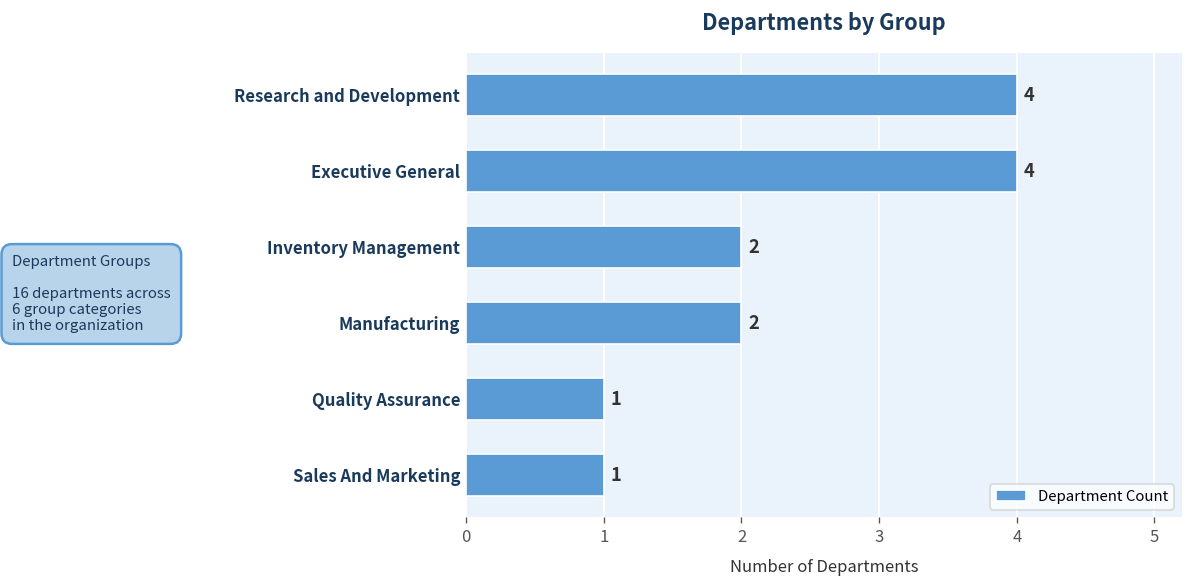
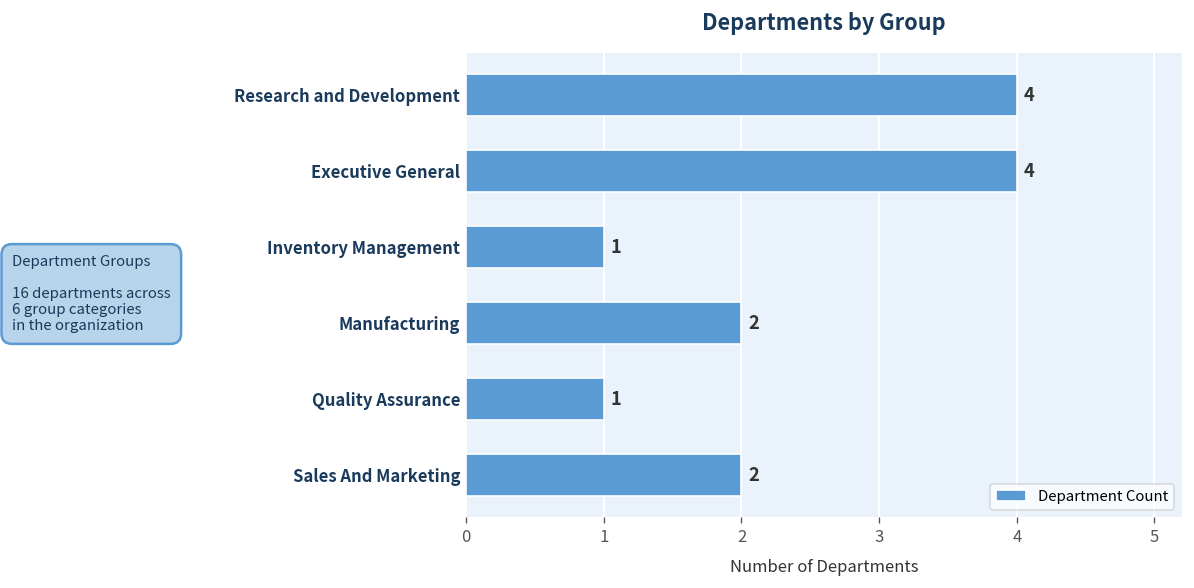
Inventory Management: 2 -> 1
Sales And Marketing: 1 -> 2
